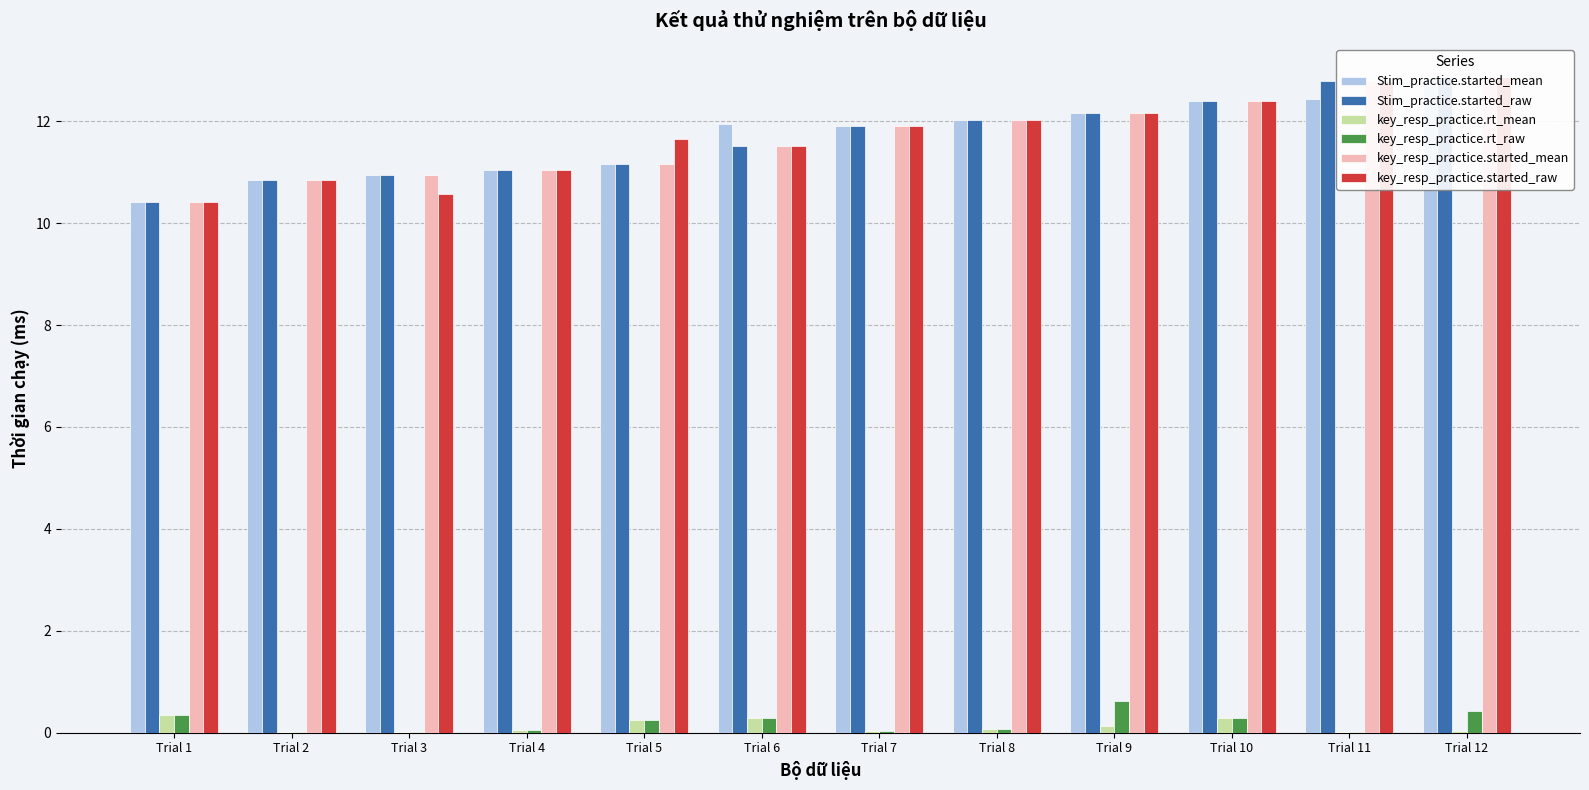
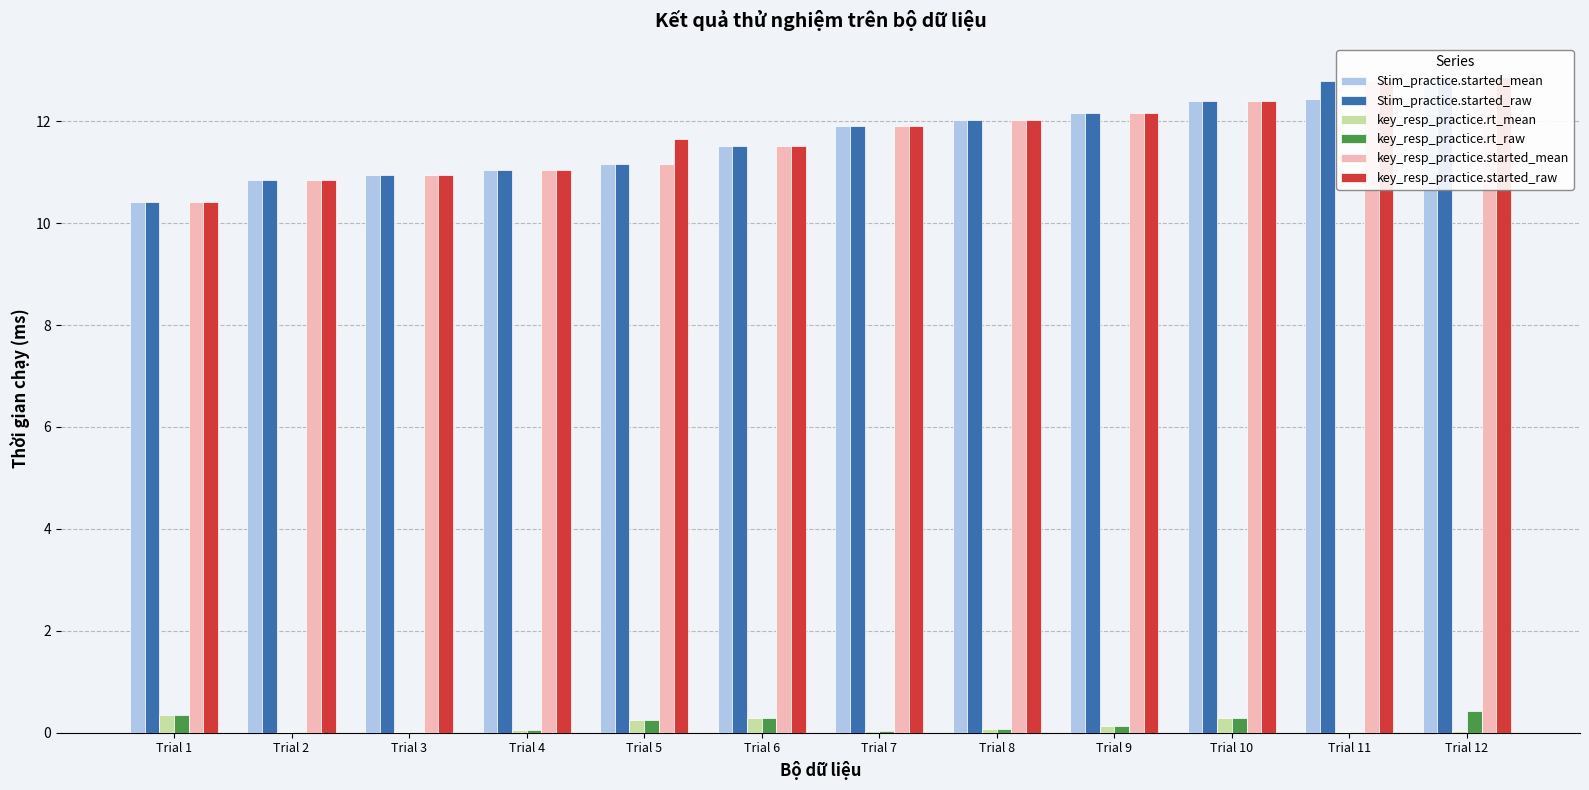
key_resp_practice.started_raw, Trial 3: 10.6 -> 10.9
Stim_practice.started_mean, Trial 6: 11.9 -> 11.5
key_resp_practice.rt_raw, Trial 9: 0.6 -> 0.1
